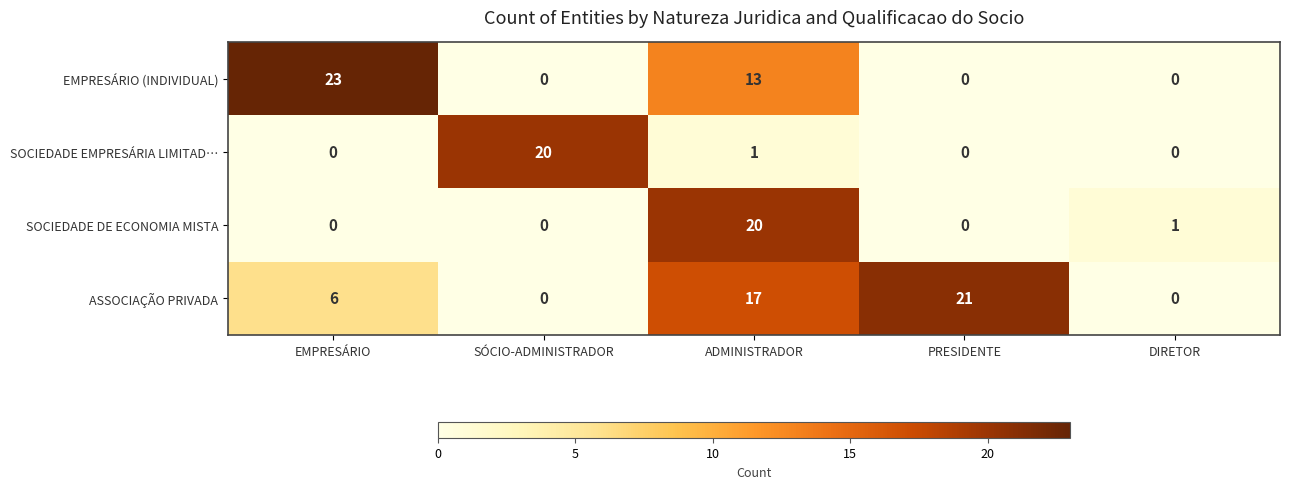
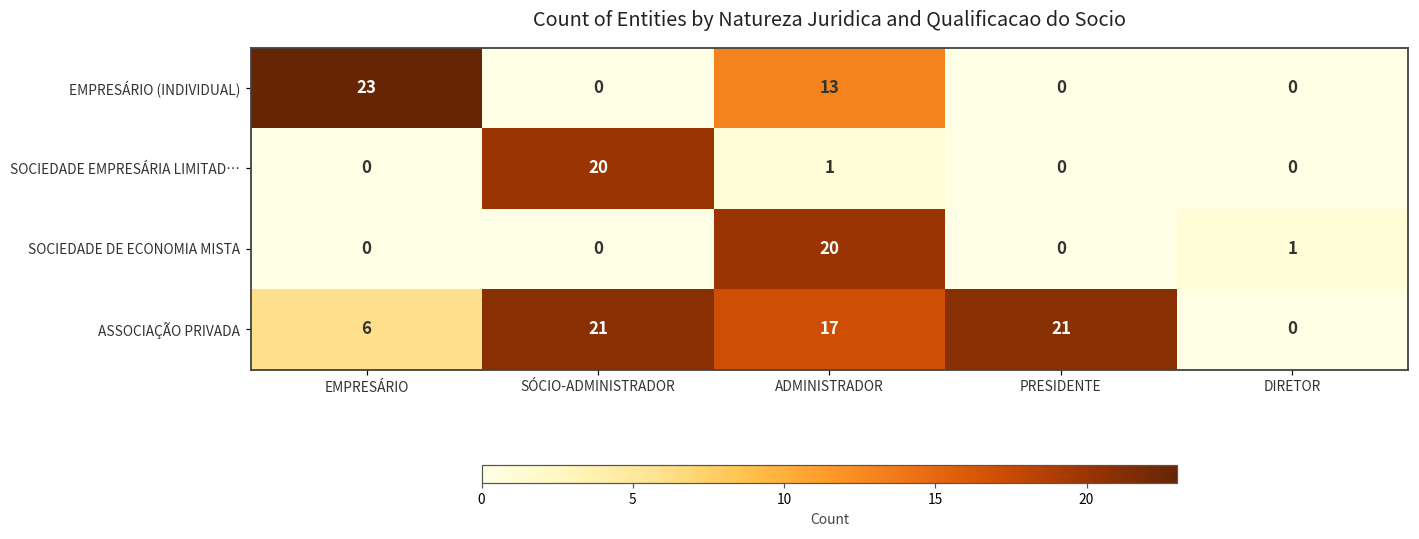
ASSOCIAÇÃO PRIVADA, SÓCIO-ADMINISTRADOR: 0 -> 21
